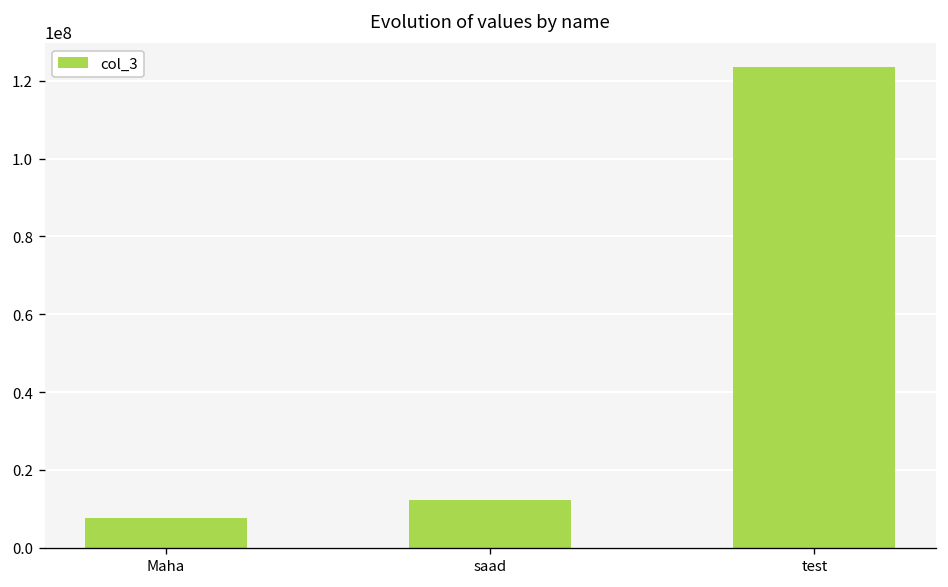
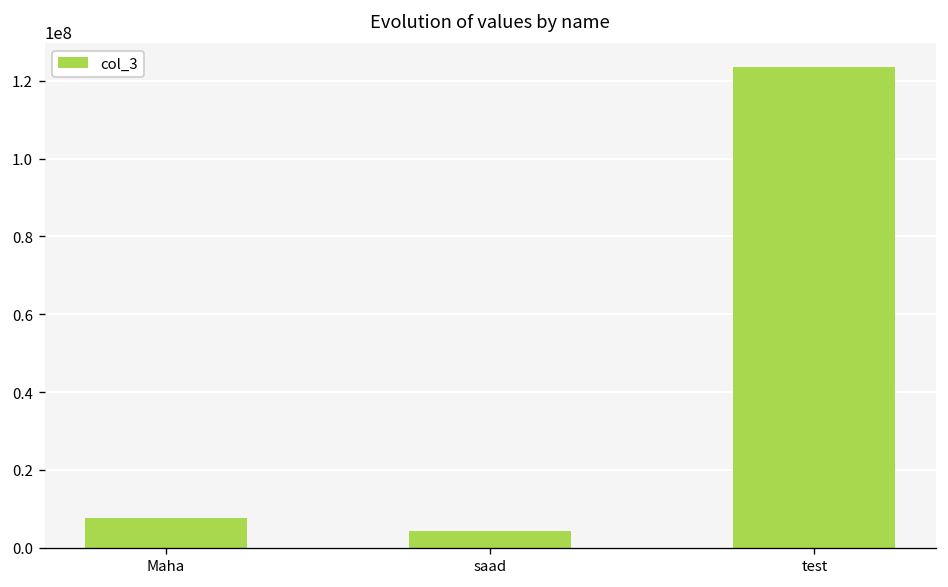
saad: 12000000 -> 4000000
